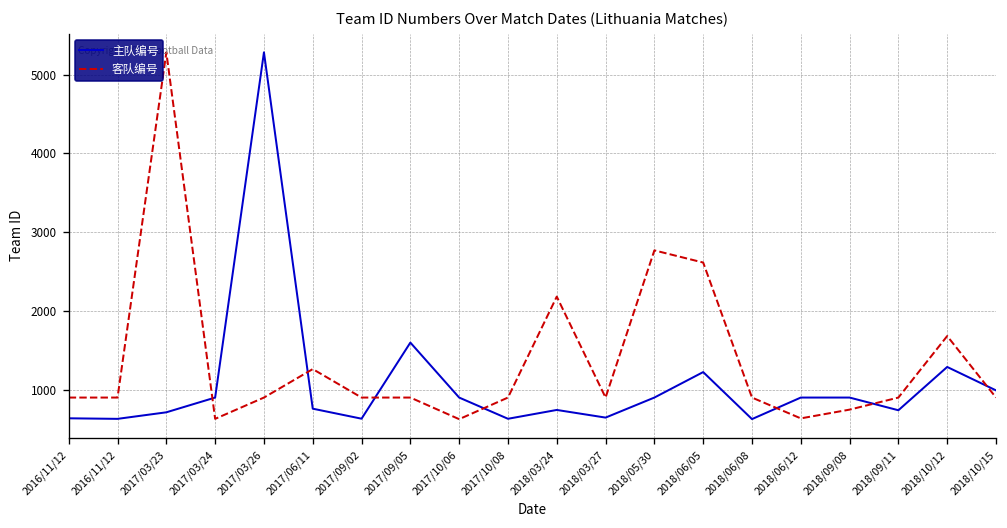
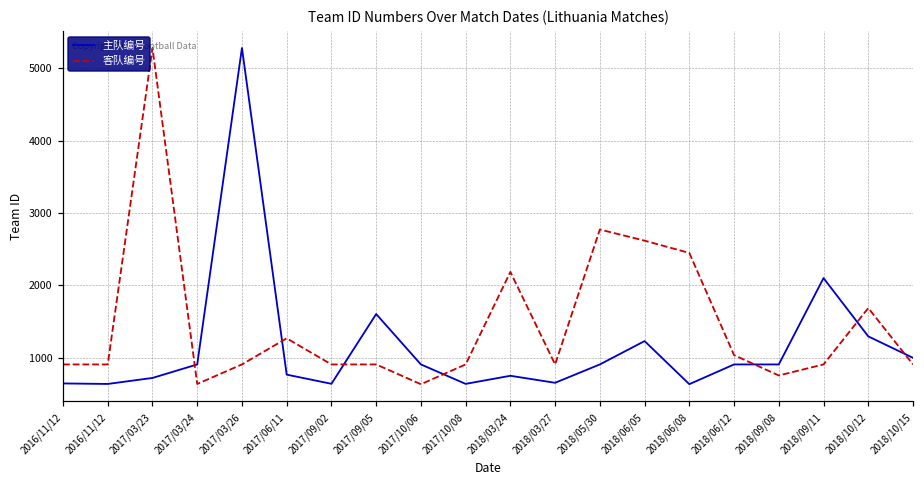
客队编号, 2018/06/08: 900 -> 2400
客队编号, 2018/06/12: 600 -> 1000
主队编号, 2018/09/11: 700 -> 2100
